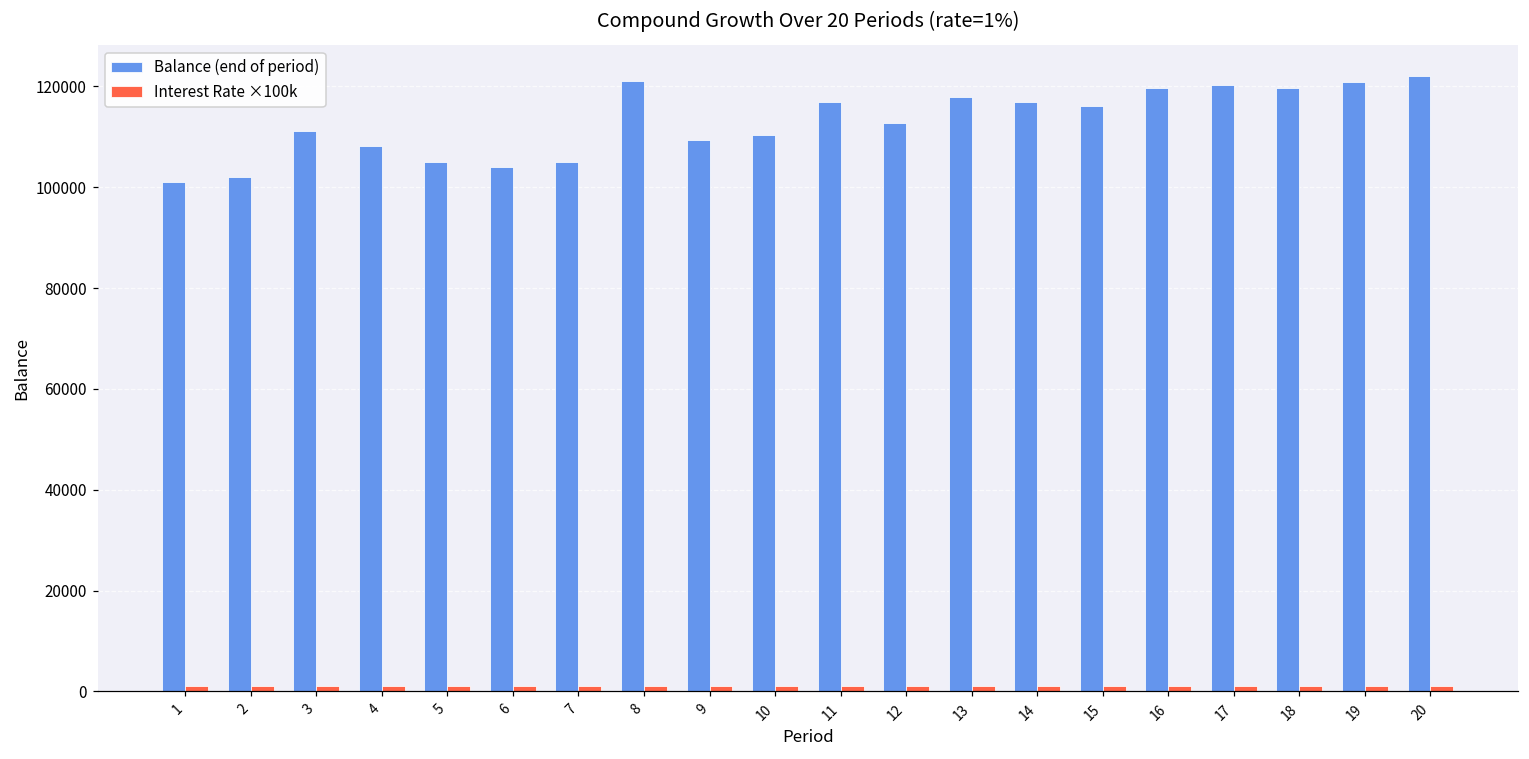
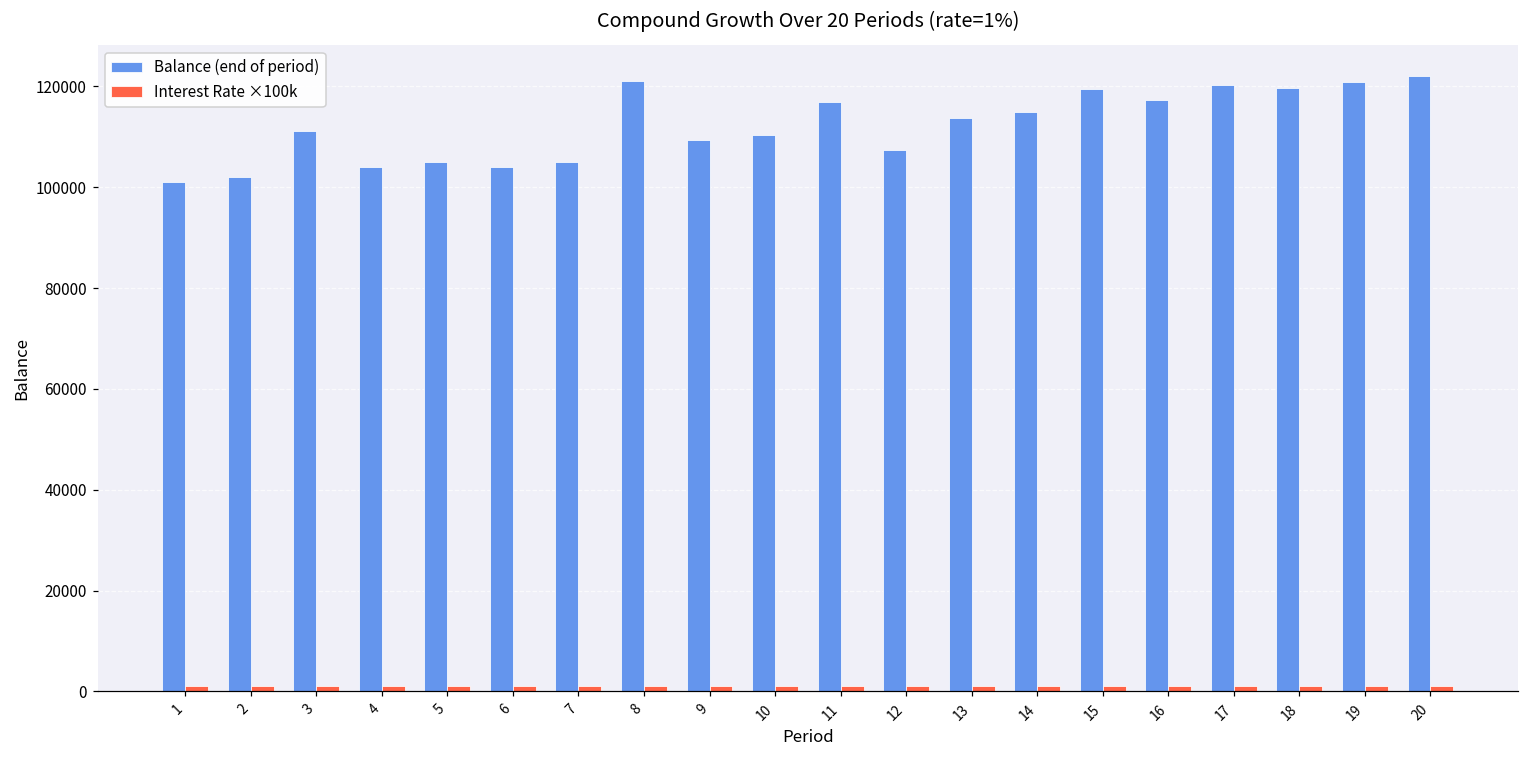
Balance (end of period), 4: 108000 -> 104000
Balance (end of period), 12: 113000 -> 107000
Balance (end of period), 13: 118000 -> 114000
Balance (end of period), 14: 117000 -> 115000
Balance (end of period), 15: 116000 -> 120000
Balance (end of period), 16: 120000 -> 117000
